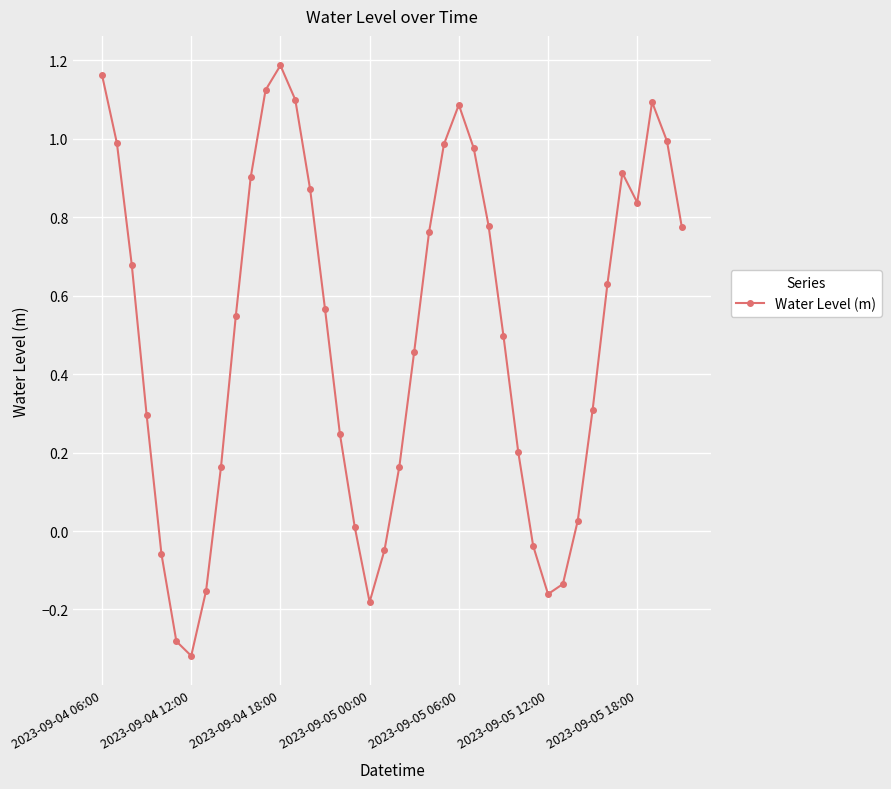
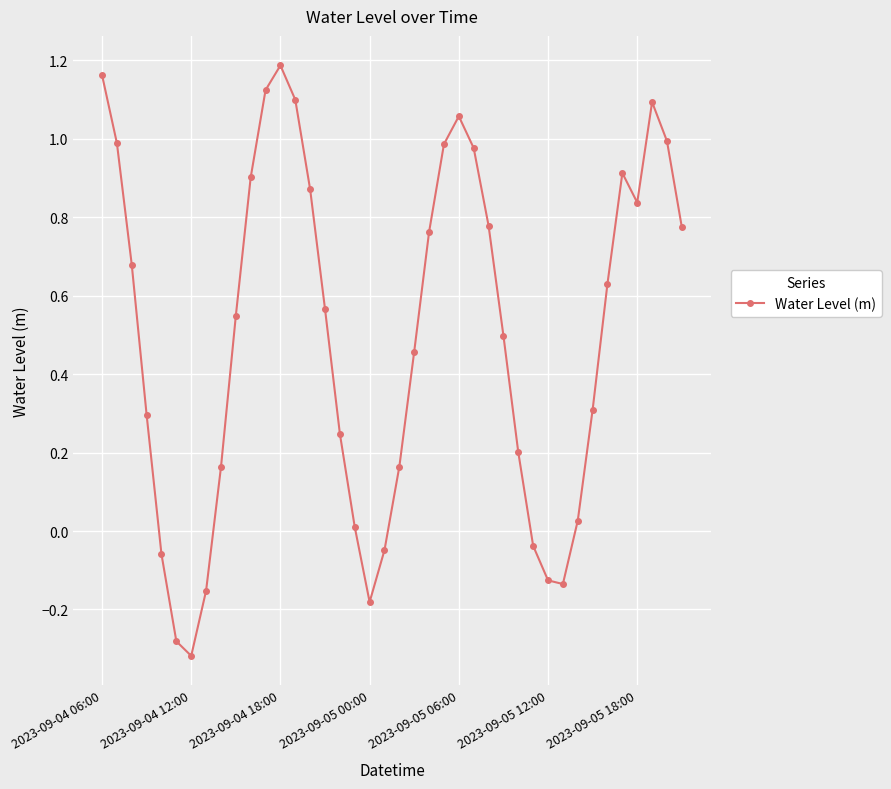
2023-09-05 06:00: 1.09 -> 1.06
2023-09-05 12:00: -0.16 -> -0.13
